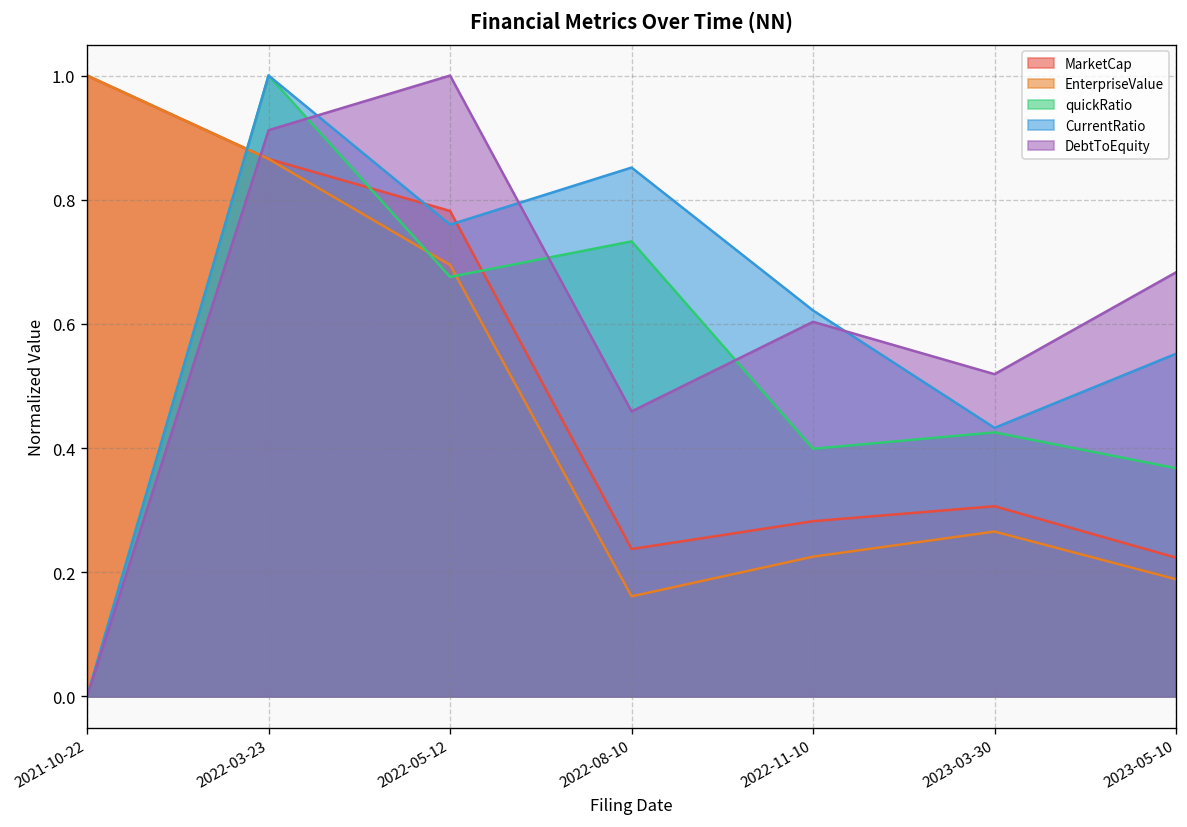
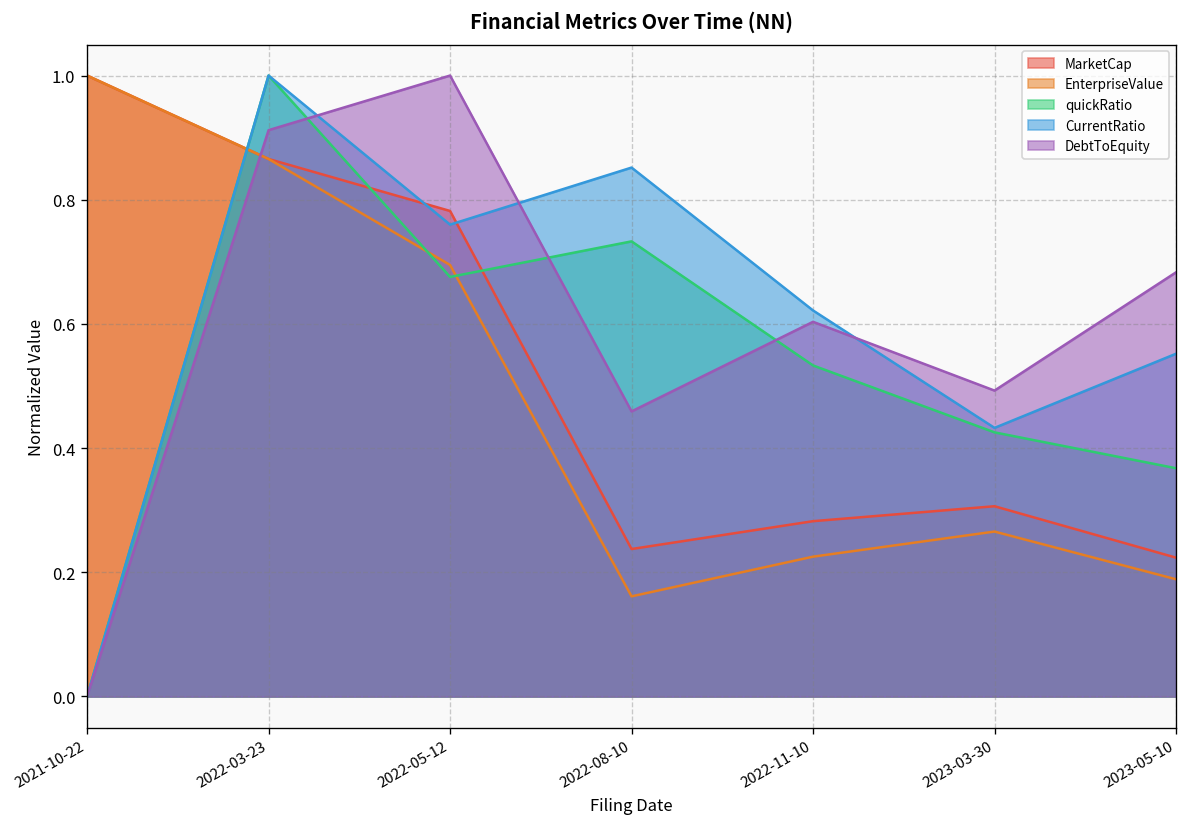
quickRatio, 2022-11-10: 0.40 -> 0.53
DebtToEquity, 2023-03-30: 0.52 -> 0.49
